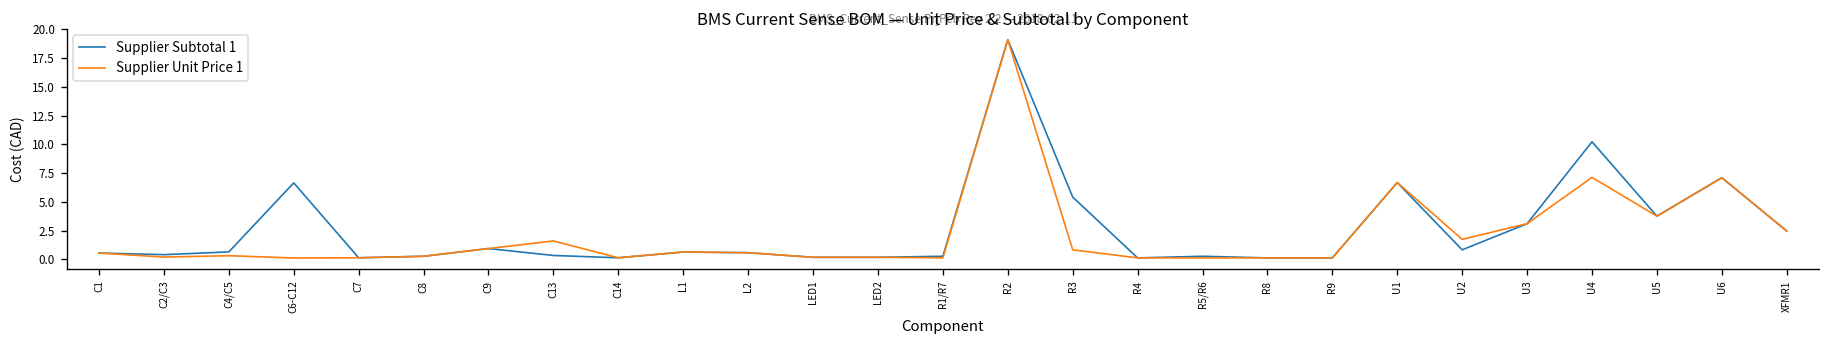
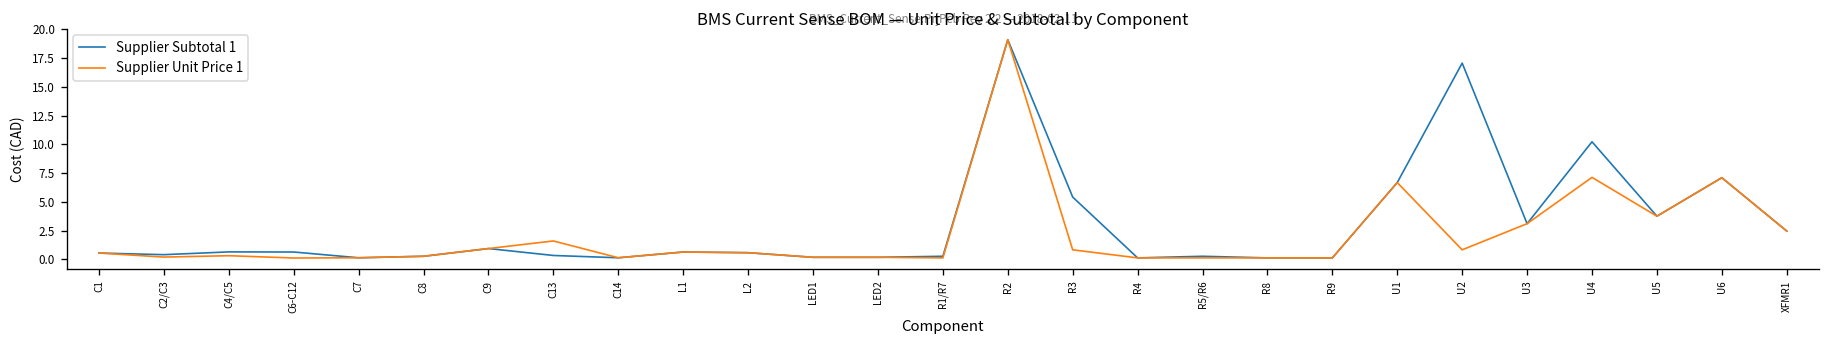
Supplier Subtotal 1, C6-C12: 7 -> 1
Supplier Subtotal 1, U2: 1 -> 17
Supplier Unit Price 1, U2: 2 -> 1
